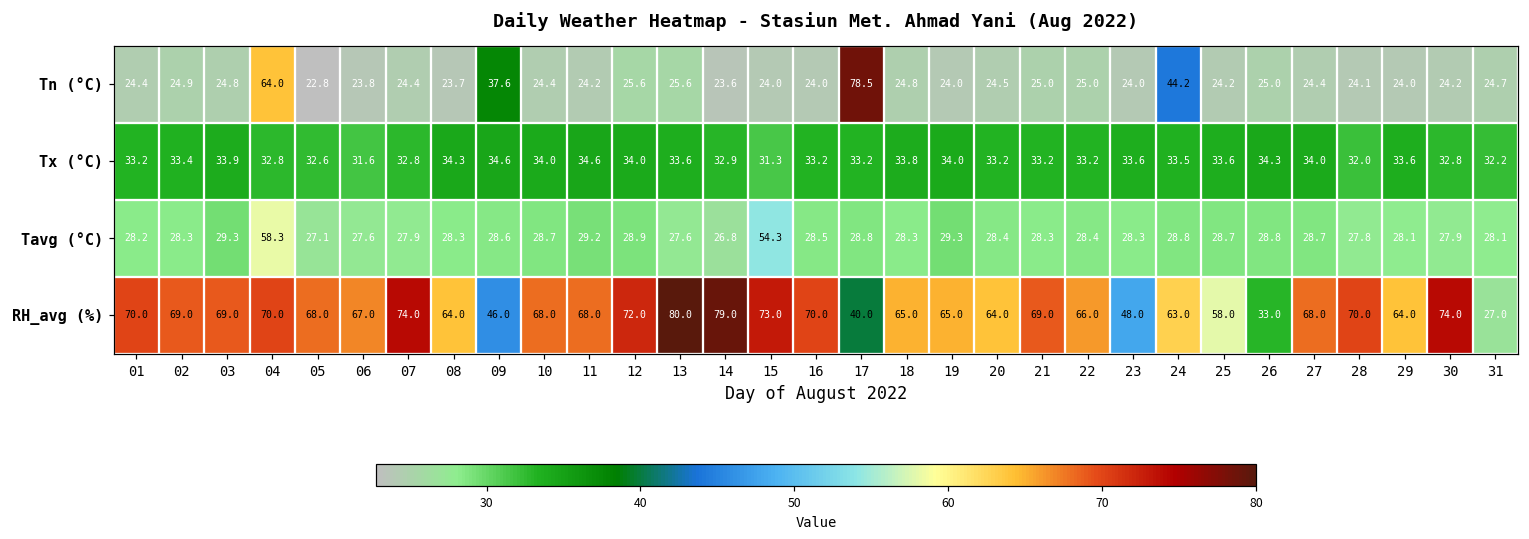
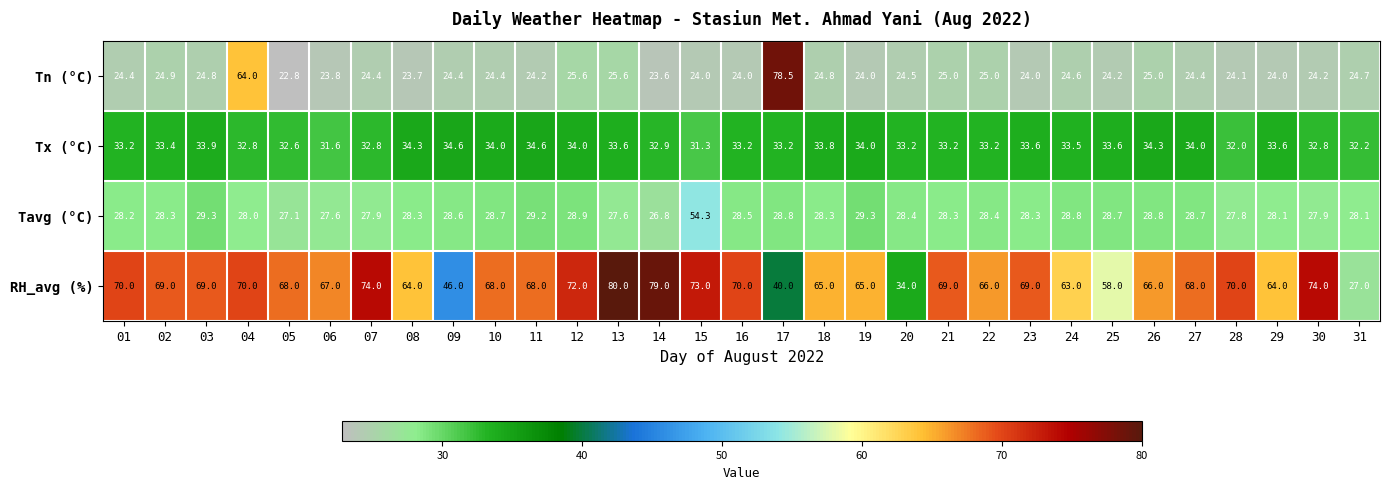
Tn (°C), 09: 37.6 -> 24.4
Tn (°C), 24: 44.2 -> 24.6
Tavg (°C), 04: 58.3 -> 28.0
RH_avg (%), 20: 64.0 -> 34.0
RH_avg (%), 23: 48.0 -> 69.0
RH_avg (%), 26: 33.0 -> 66.0
